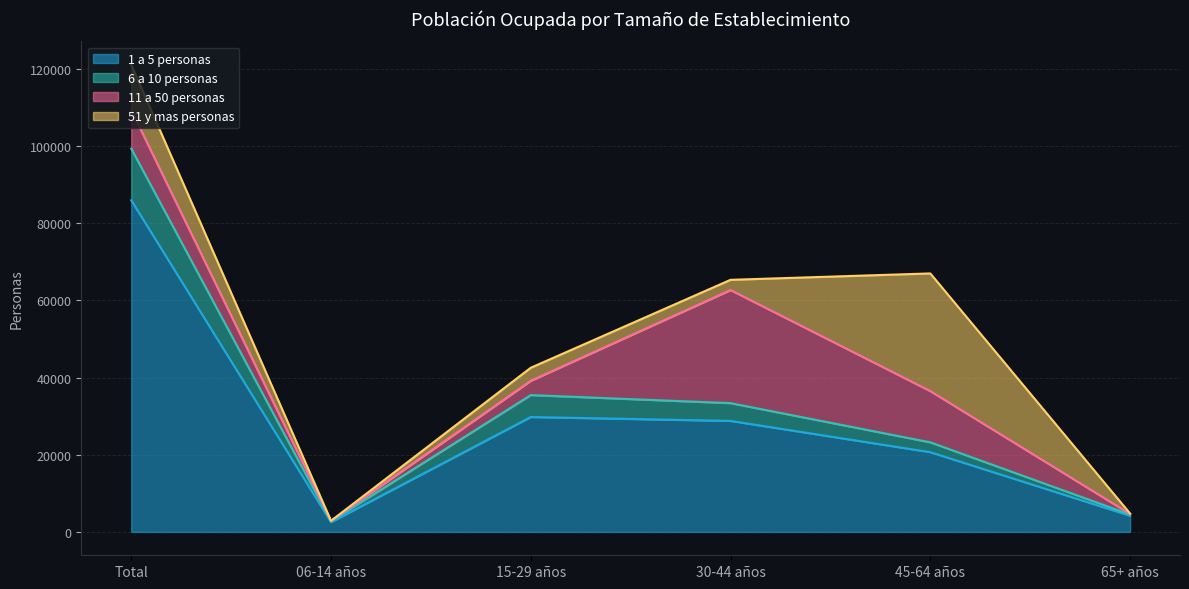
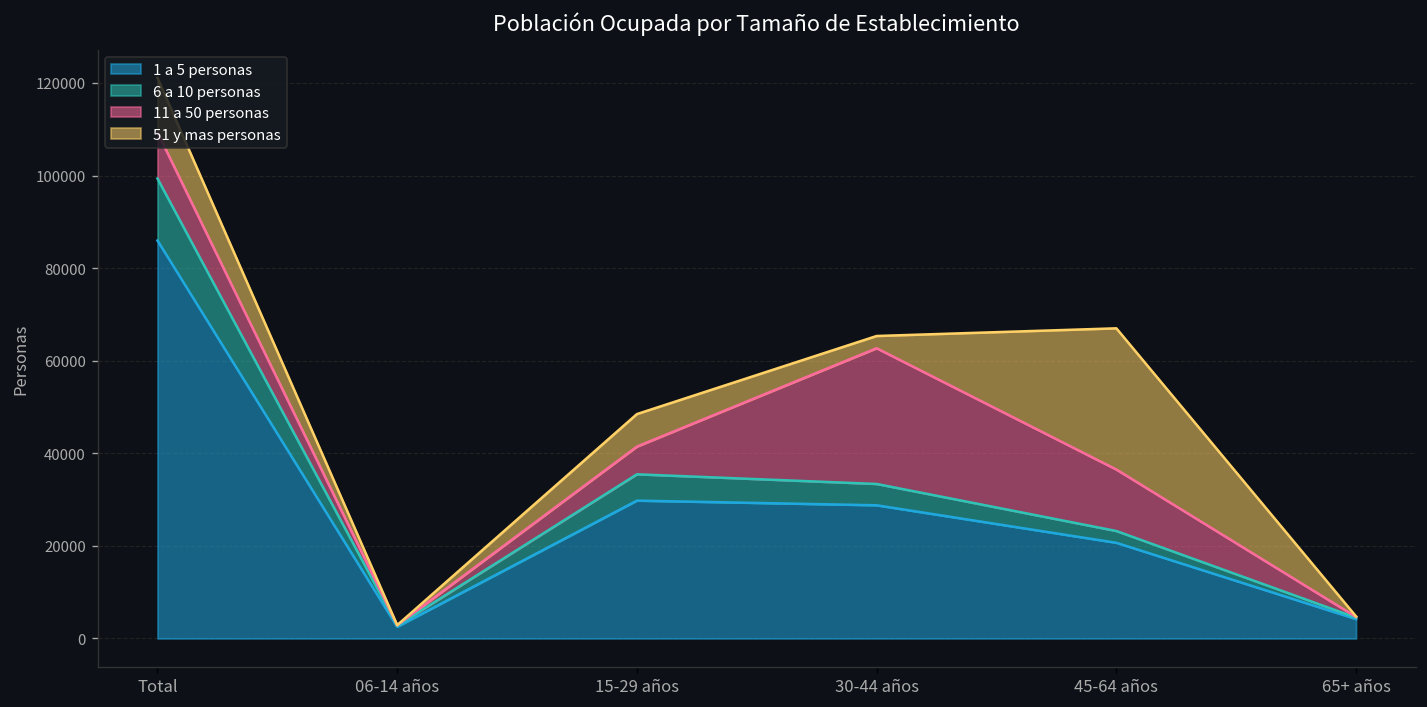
11 a 50 personas, 15-29 años: 4000 -> 6000
51 y mas personas, 15-29 años: 3000 -> 7000
